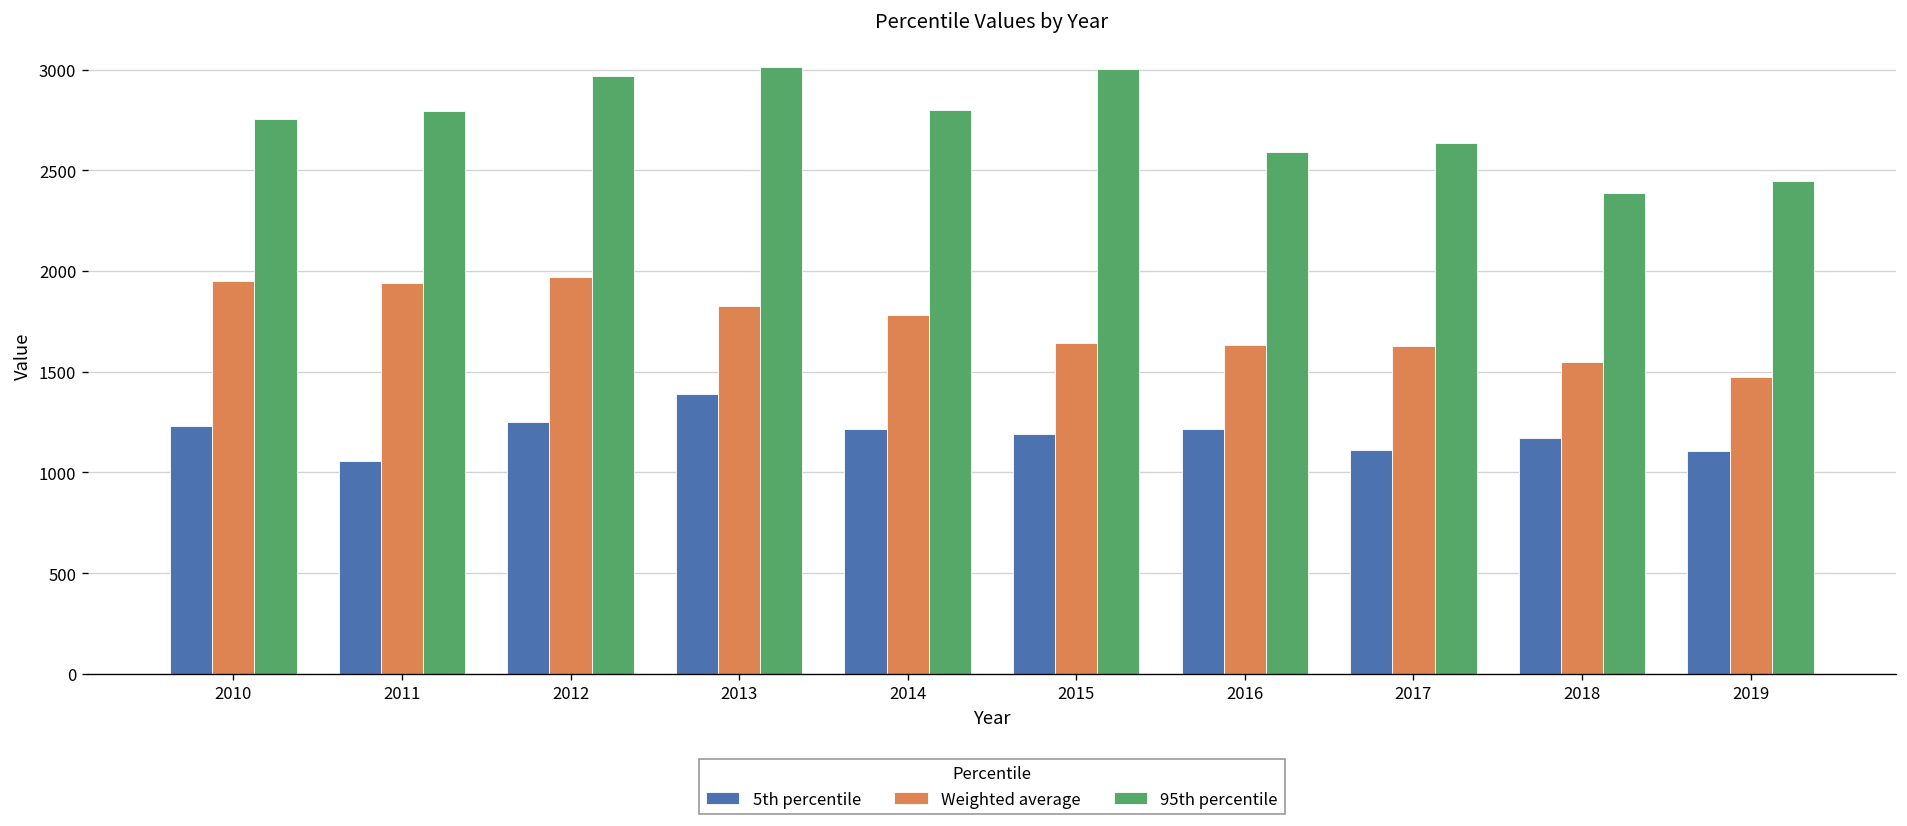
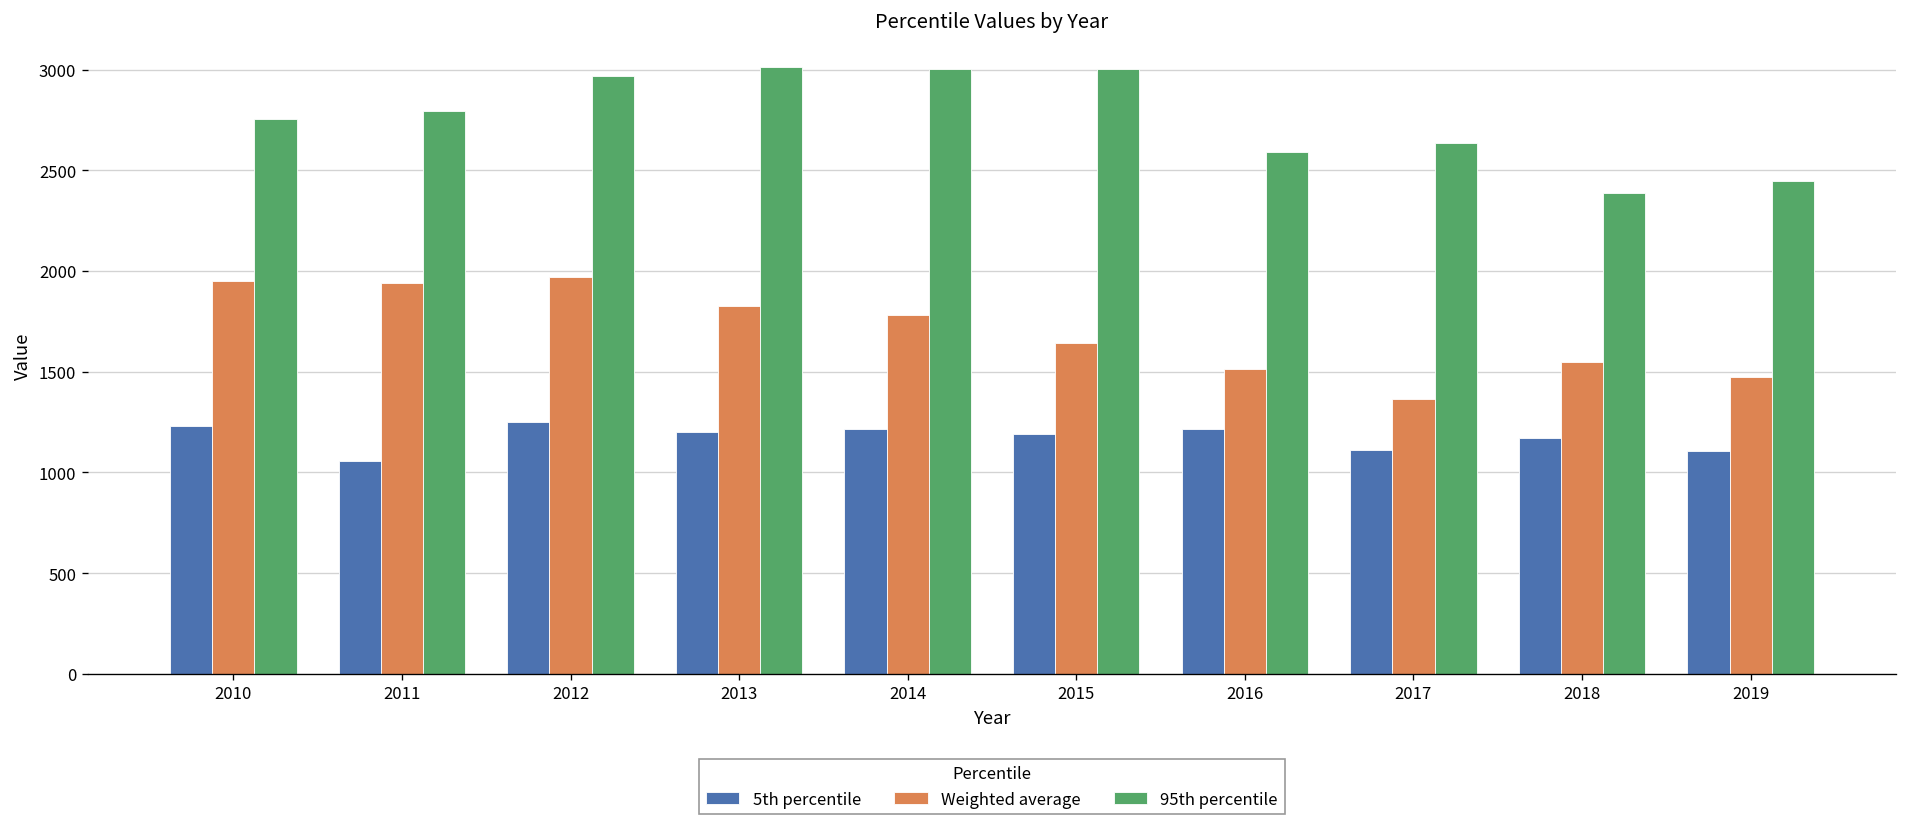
5th percentile, 2013: 1390 -> 1200
95th percentile, 2014: 2800 -> 3000
Weighted average, 2016: 1640 -> 1520
Weighted average, 2017: 1630 -> 1370
